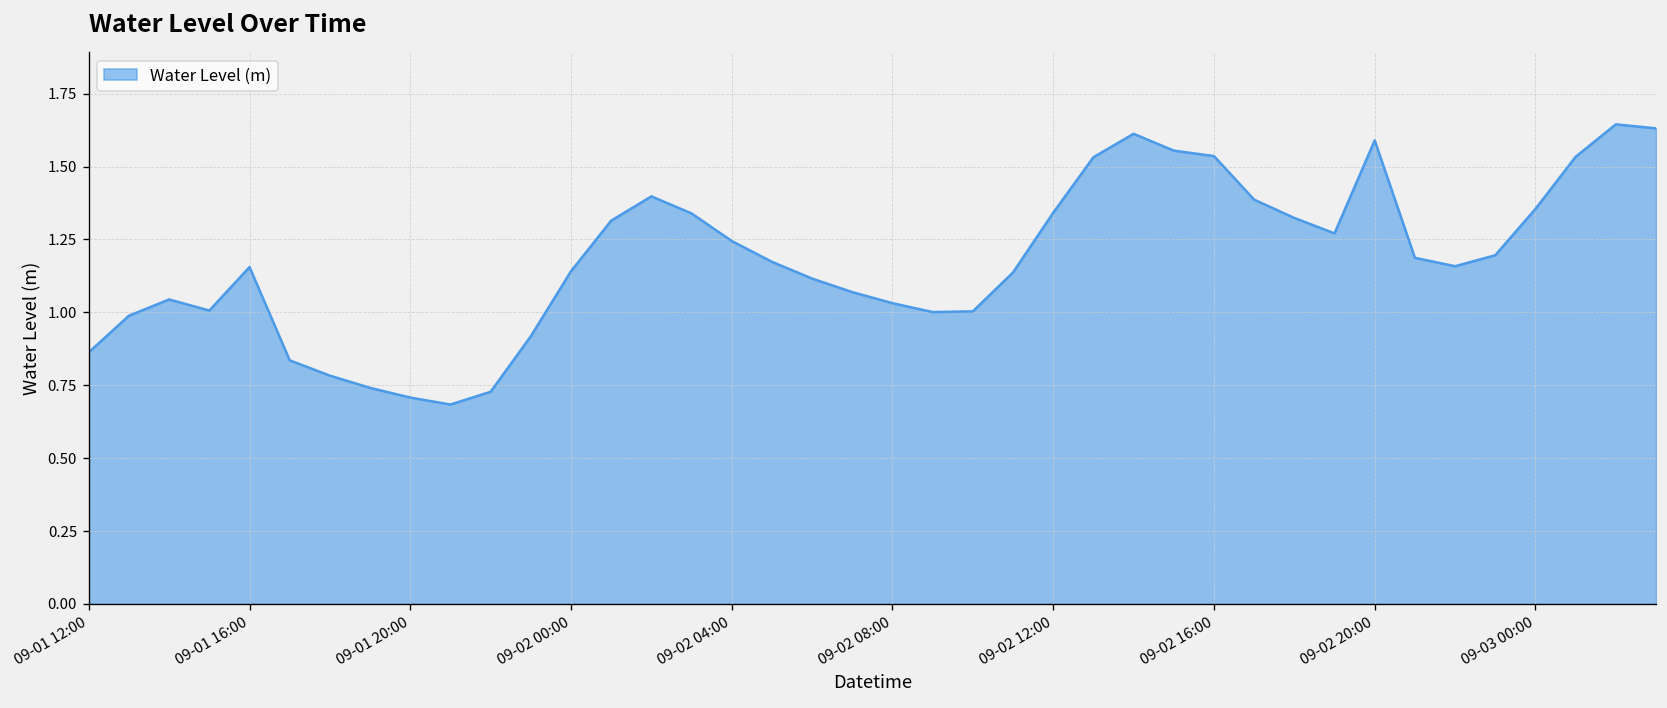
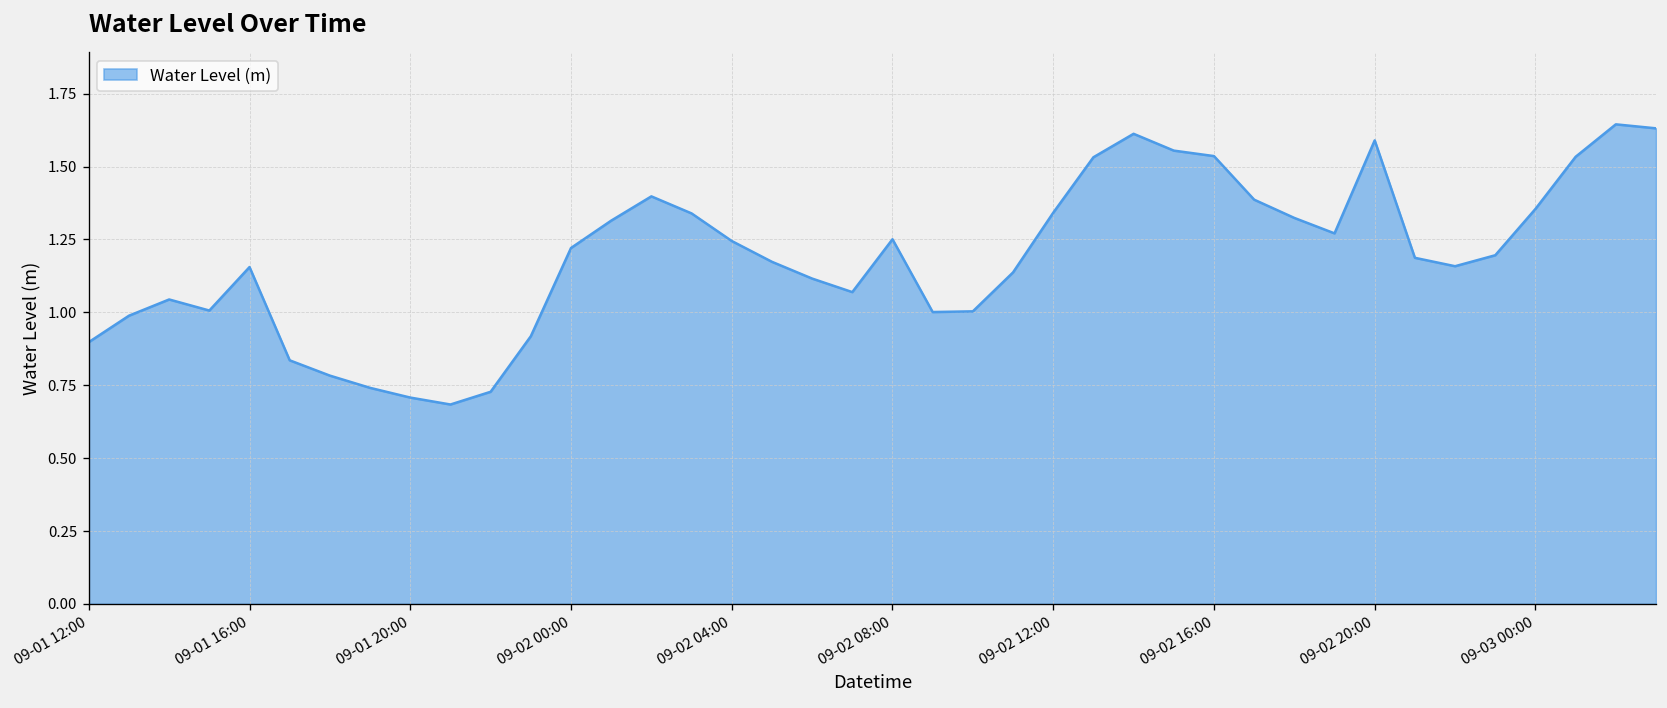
09-01 12:00: 0.86 -> 0.90
09-02 00:00: 1.14 -> 1.22
09-02 08:00: 1.03 -> 1.25
